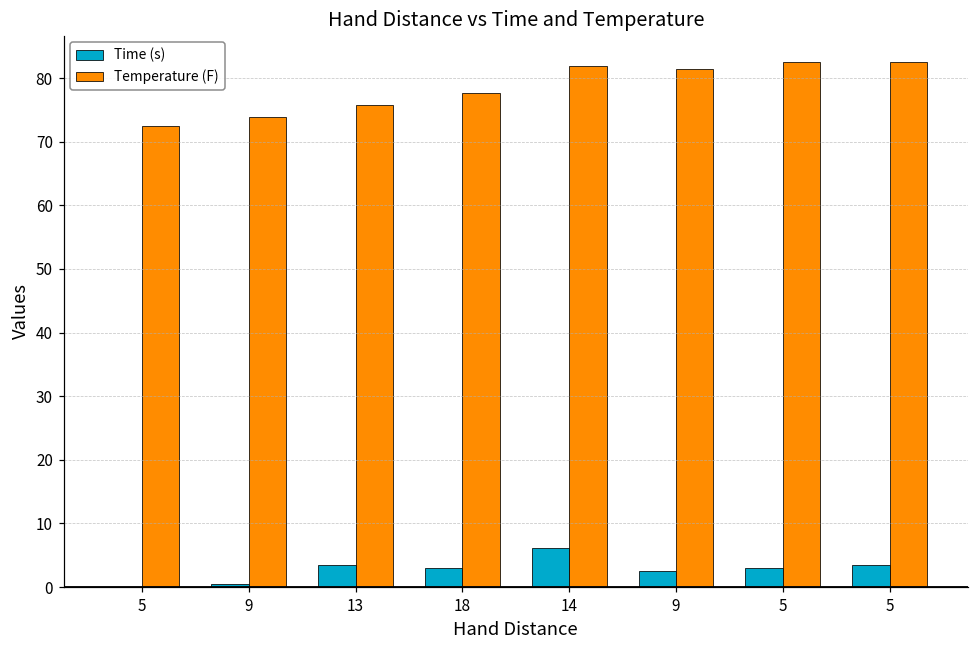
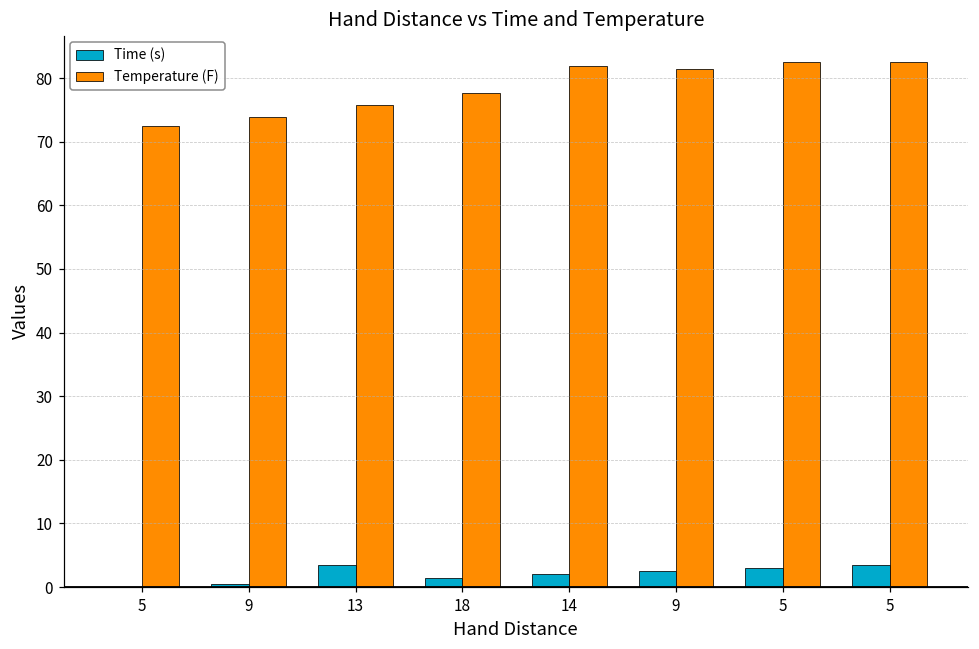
Time (s), 18: 3 -> 2
Time (s), 14: 6 -> 2
